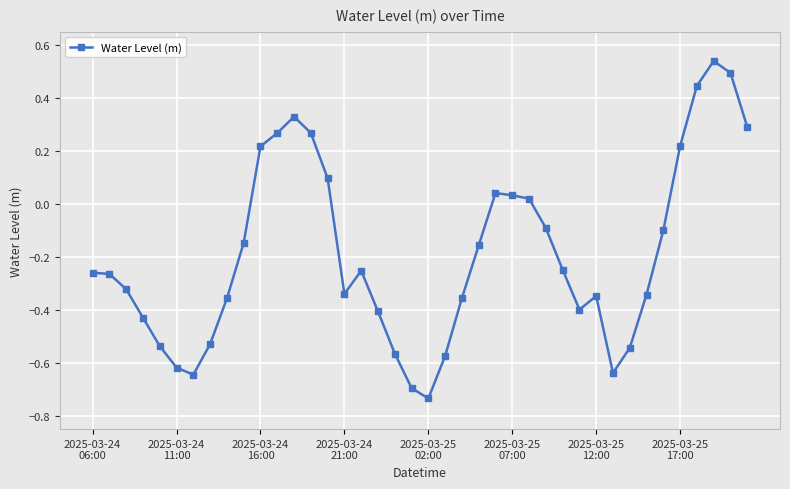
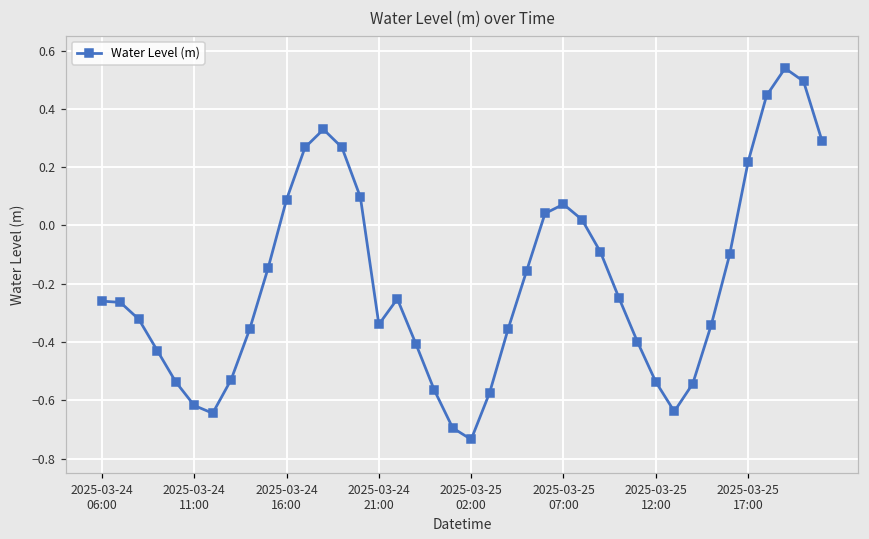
2025-03-24 16:00: 0.22 -> 0.09
2025-03-25 07:00: 0.03 -> 0.07
2025-03-25 12:00: -0.35 -> -0.54
